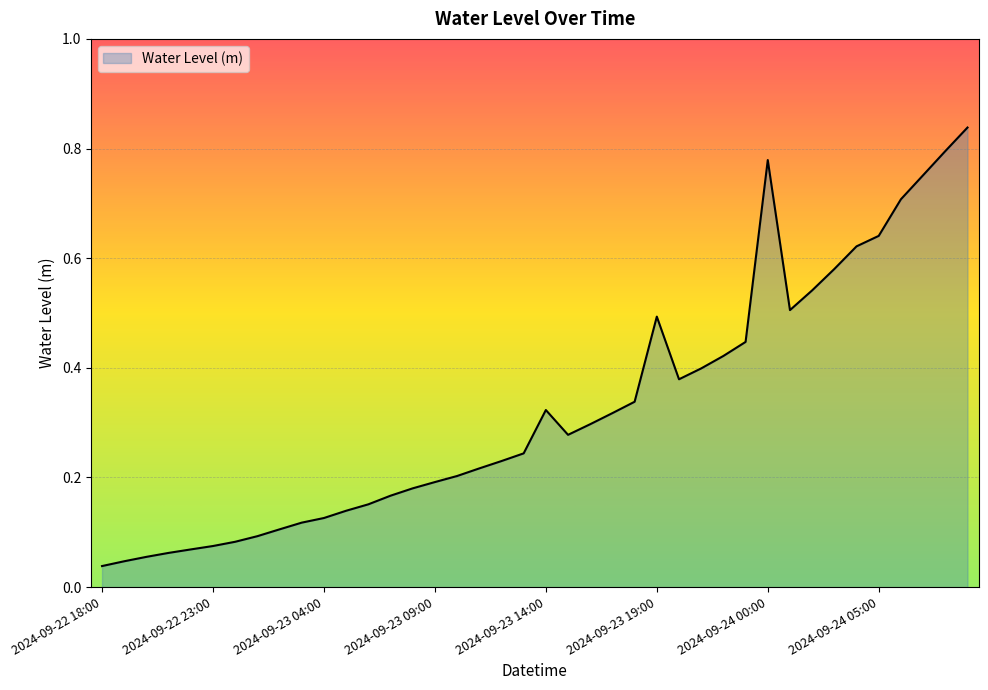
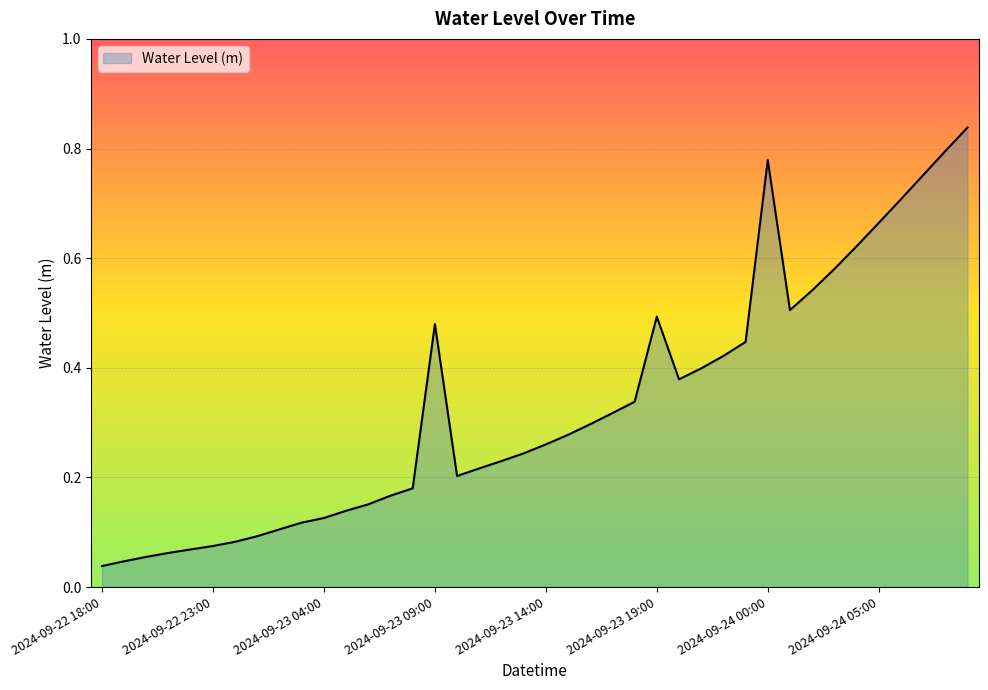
2024-09-23 09:00: 0.19 -> 0.48
2024-09-23 14:00: 0.32 -> 0.26
2024-09-24 05:00: 0.64 -> 0.66
